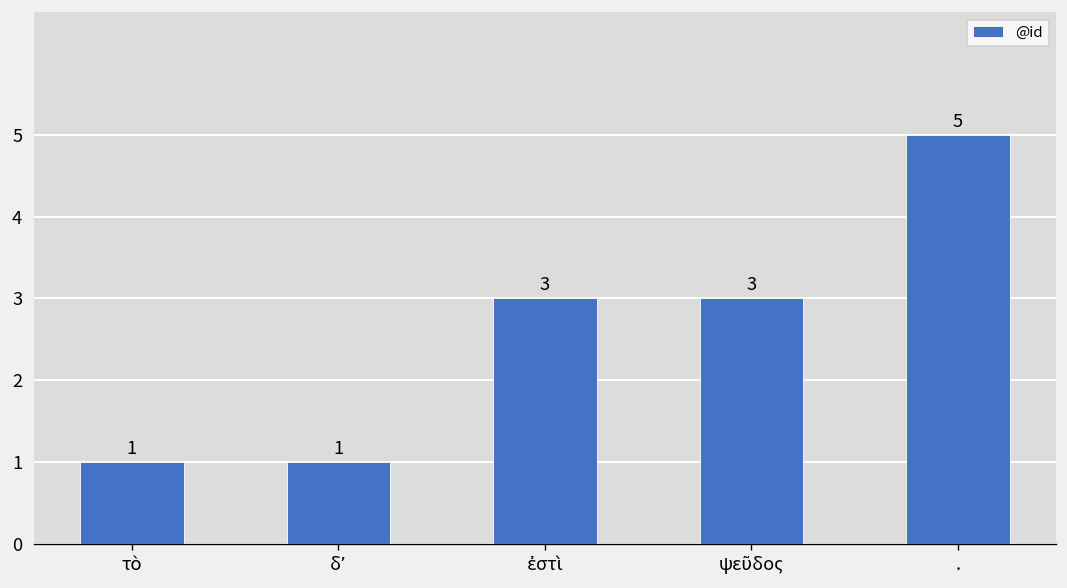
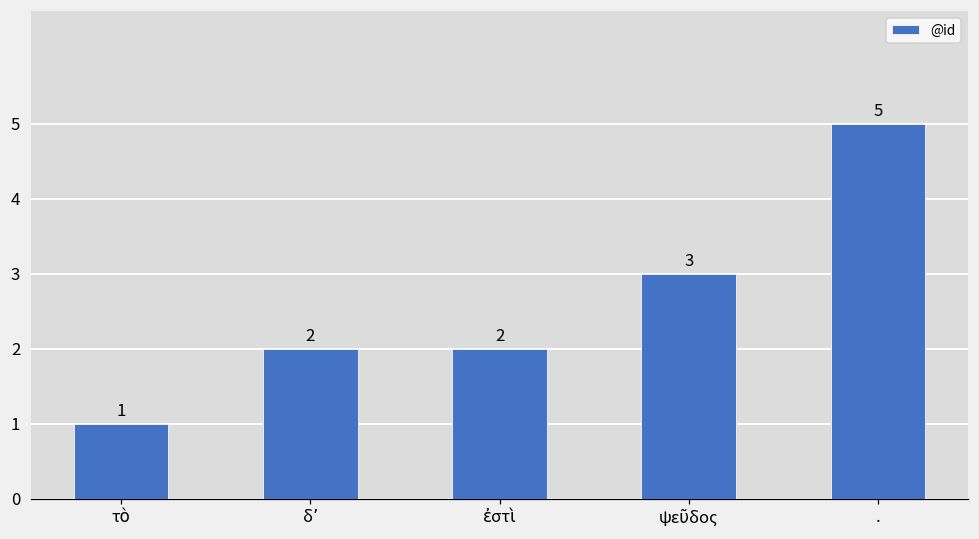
δʼ: 1 -> 2
ἐστὶ: 3 -> 2
